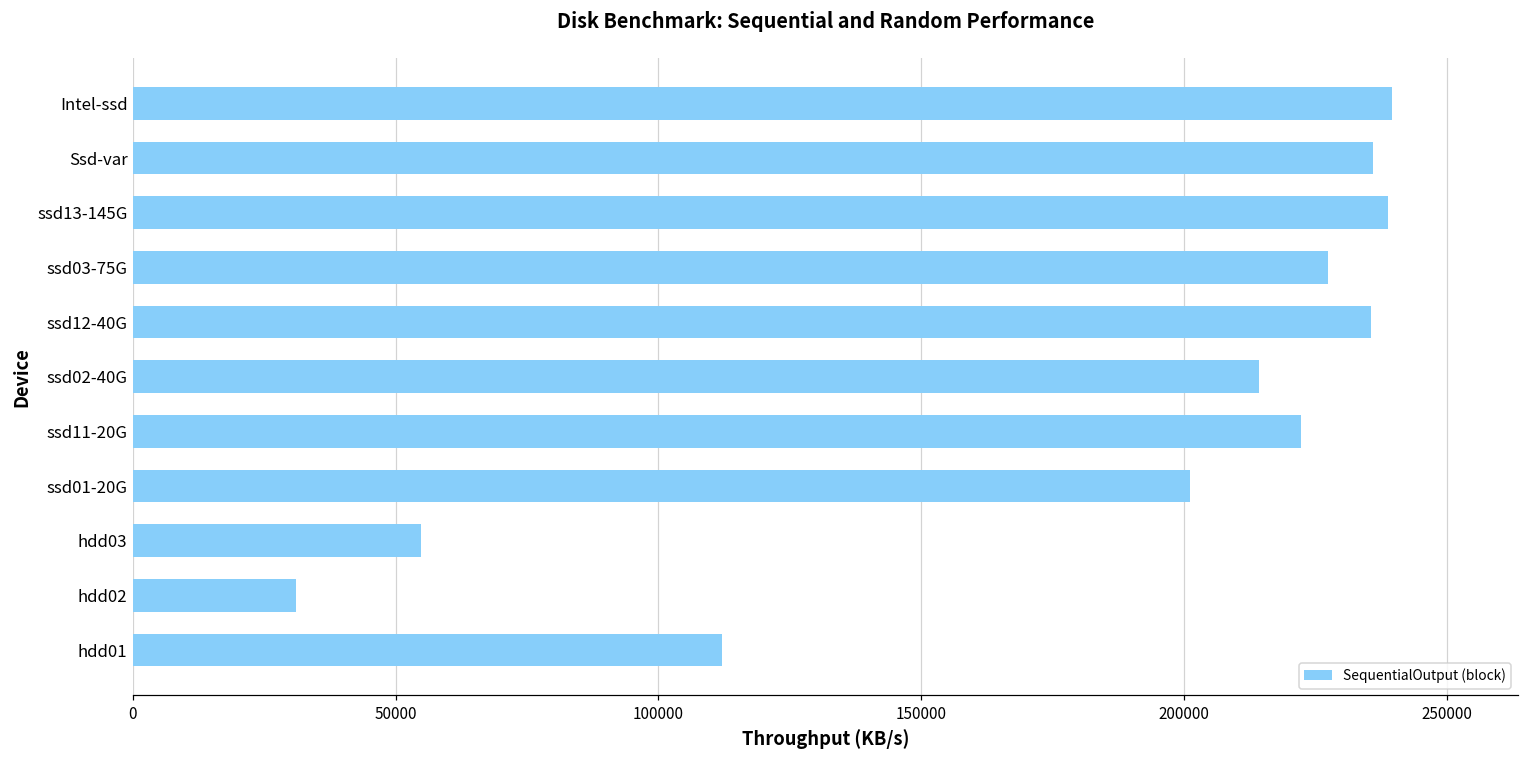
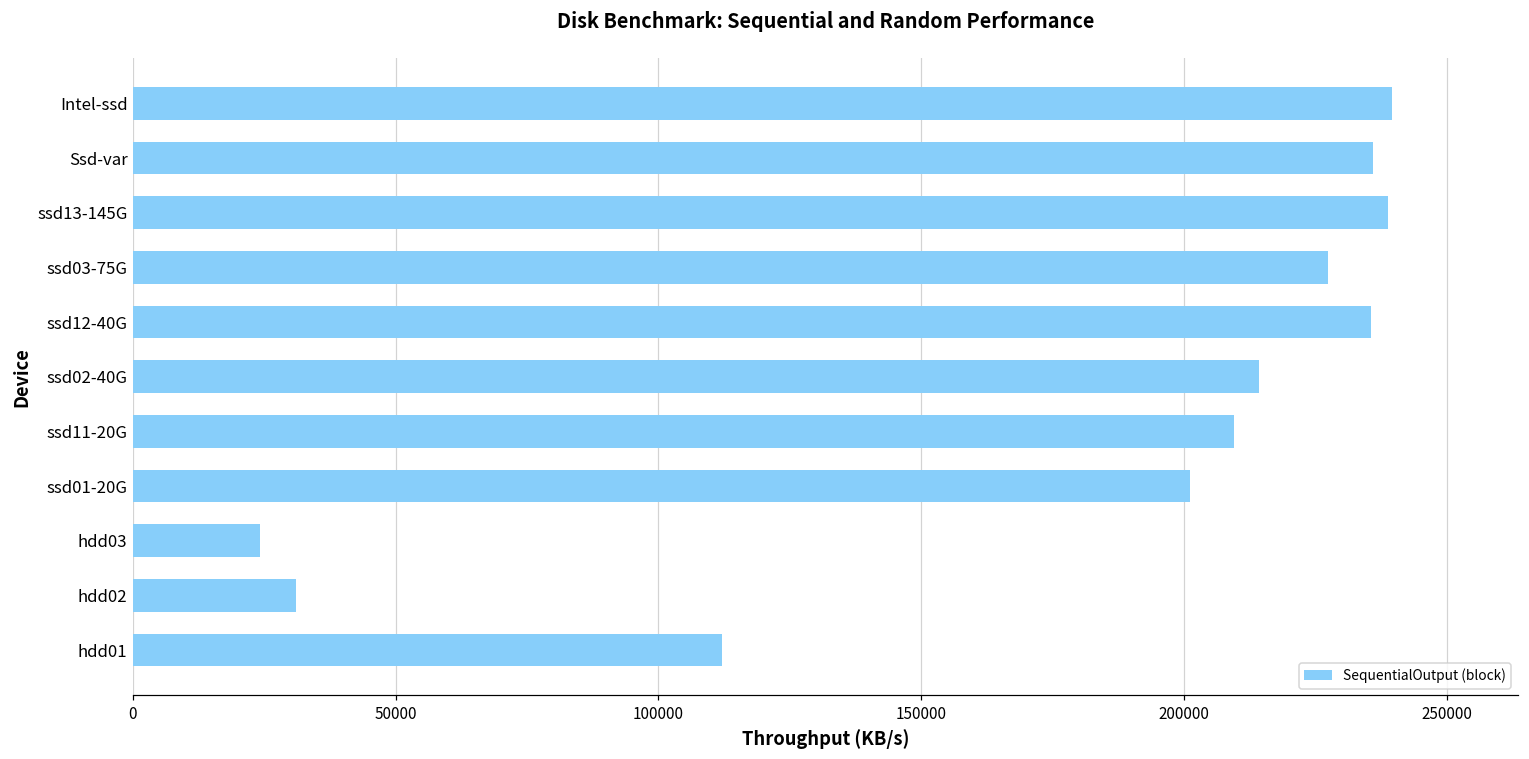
ssd11-20G: 222000 -> 210000
hdd03: 55000 -> 24000
